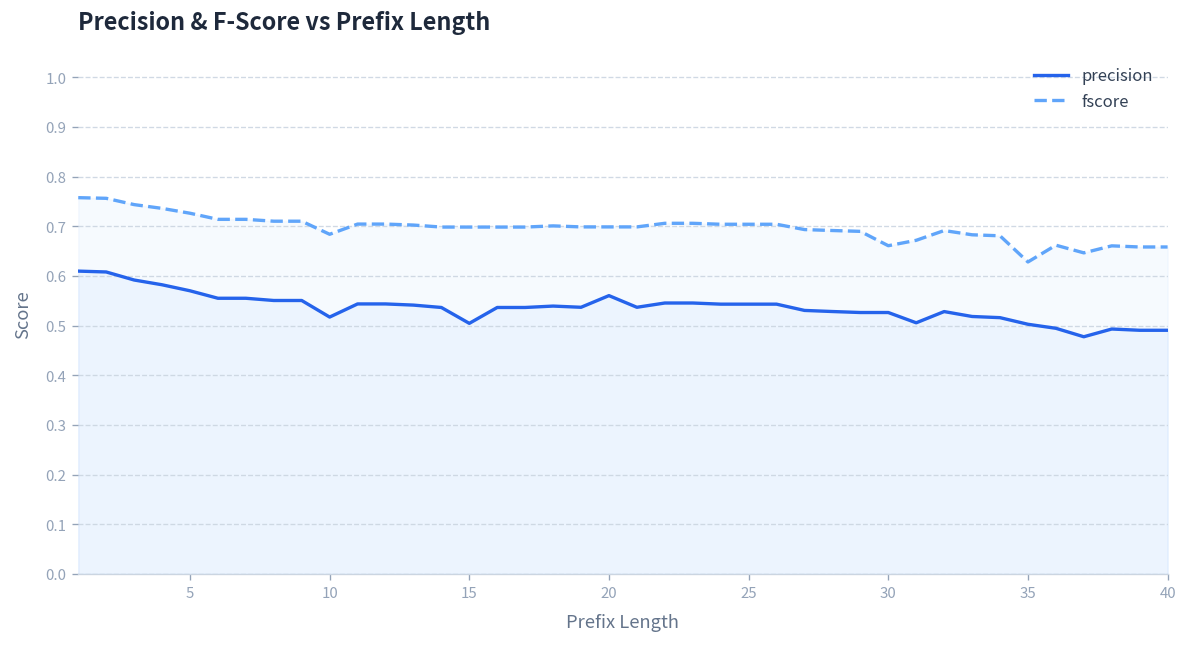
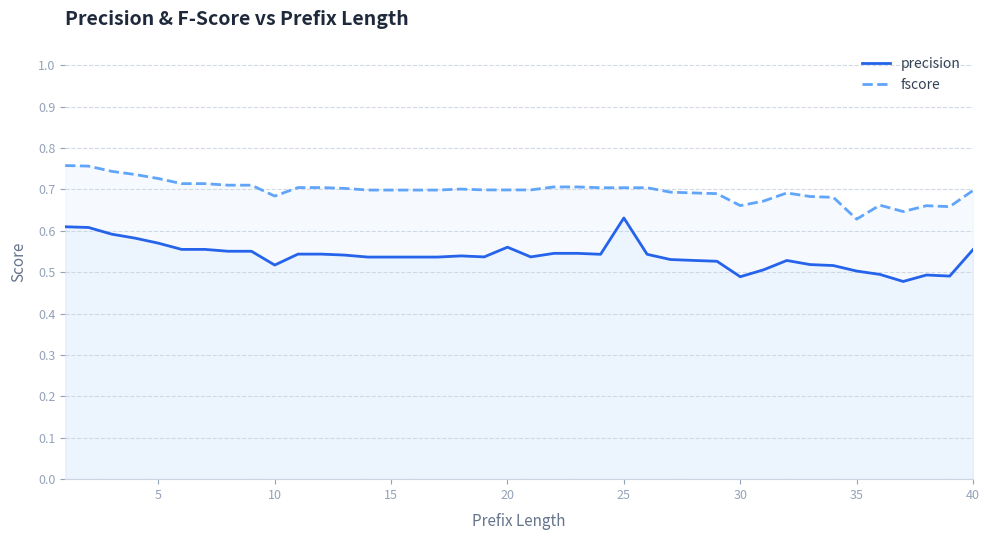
precision, 15: 0.50 -> 0.54
precision, 25: 0.54 -> 0.63
precision, 30: 0.53 -> 0.49
precision, 40: 0.49 -> 0.55
fscore, 40: 0.66 -> 0.70
